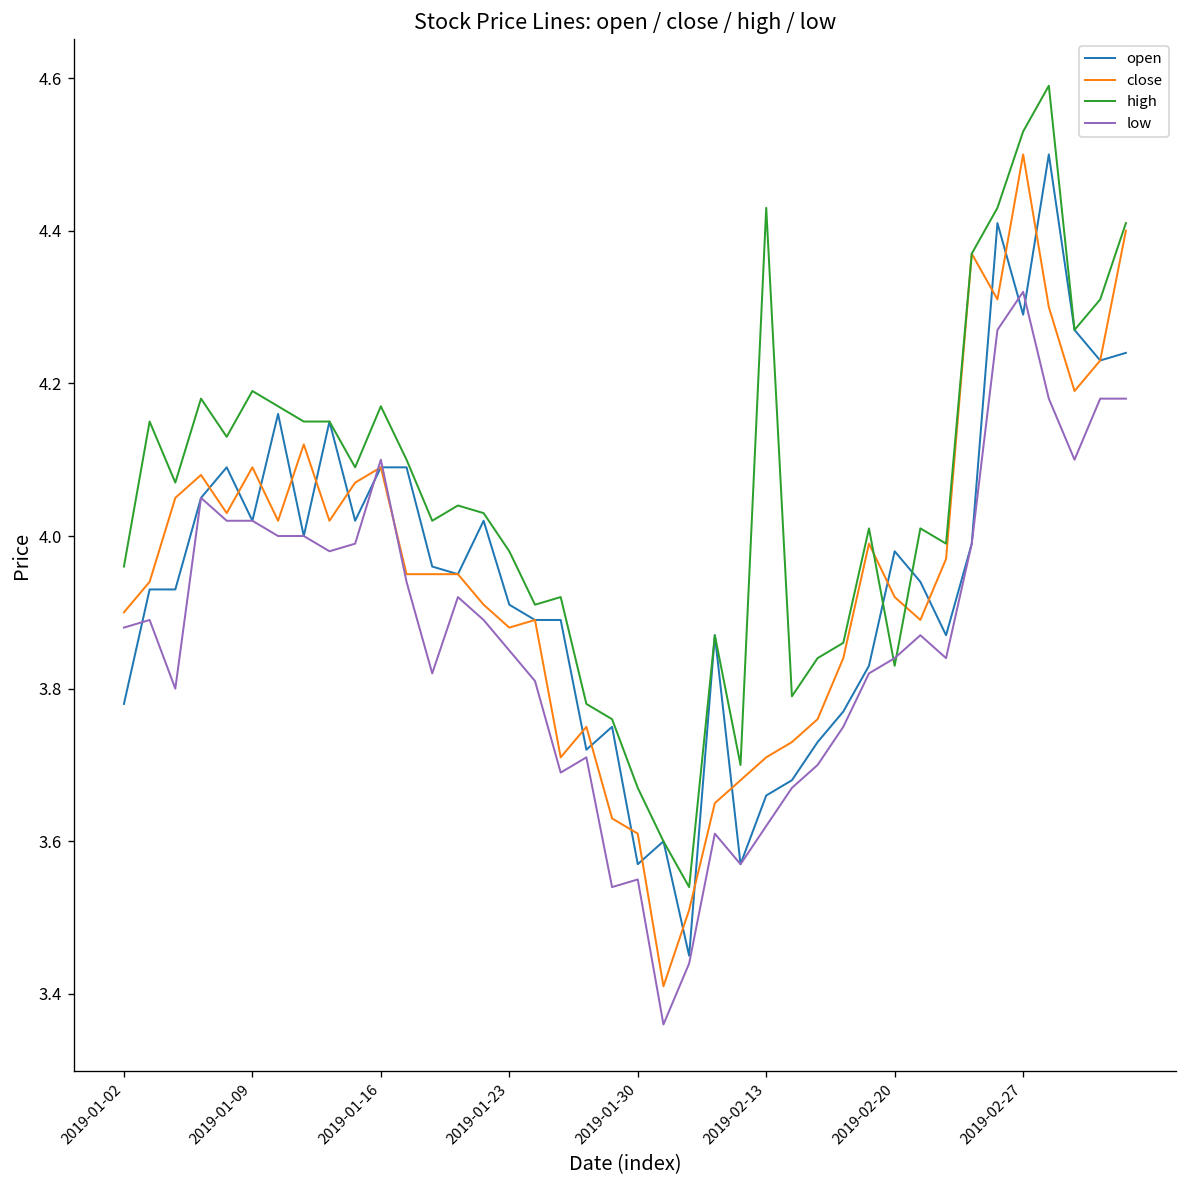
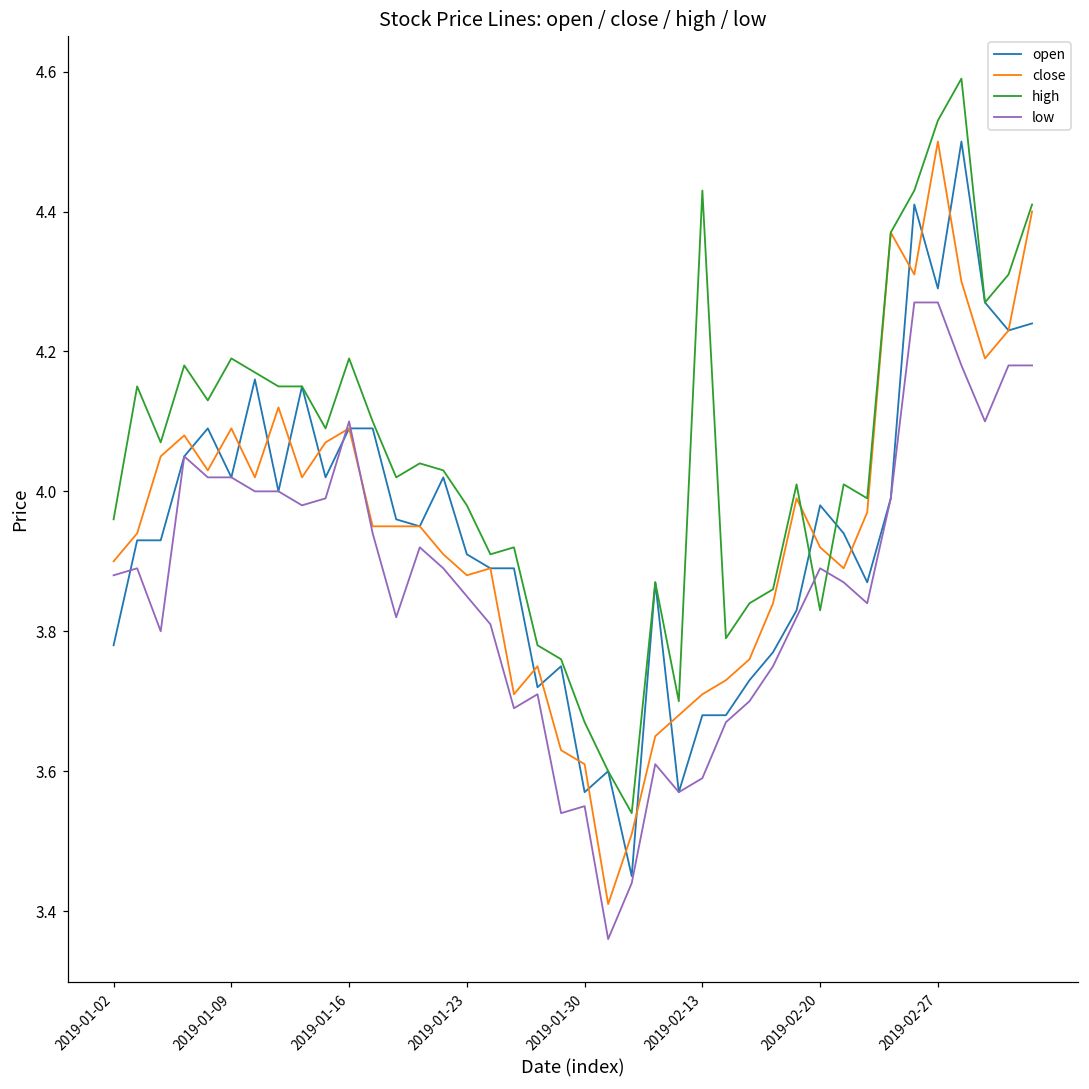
high, 2019-01-16: 4.17 -> 4.19
open, 2019-02-13: 3.66 -> 3.68
low, 2019-02-13: 3.62 -> 3.59
low, 2019-02-20: 3.84 -> 3.89
low, 2019-02-27: 4.32 -> 4.27
